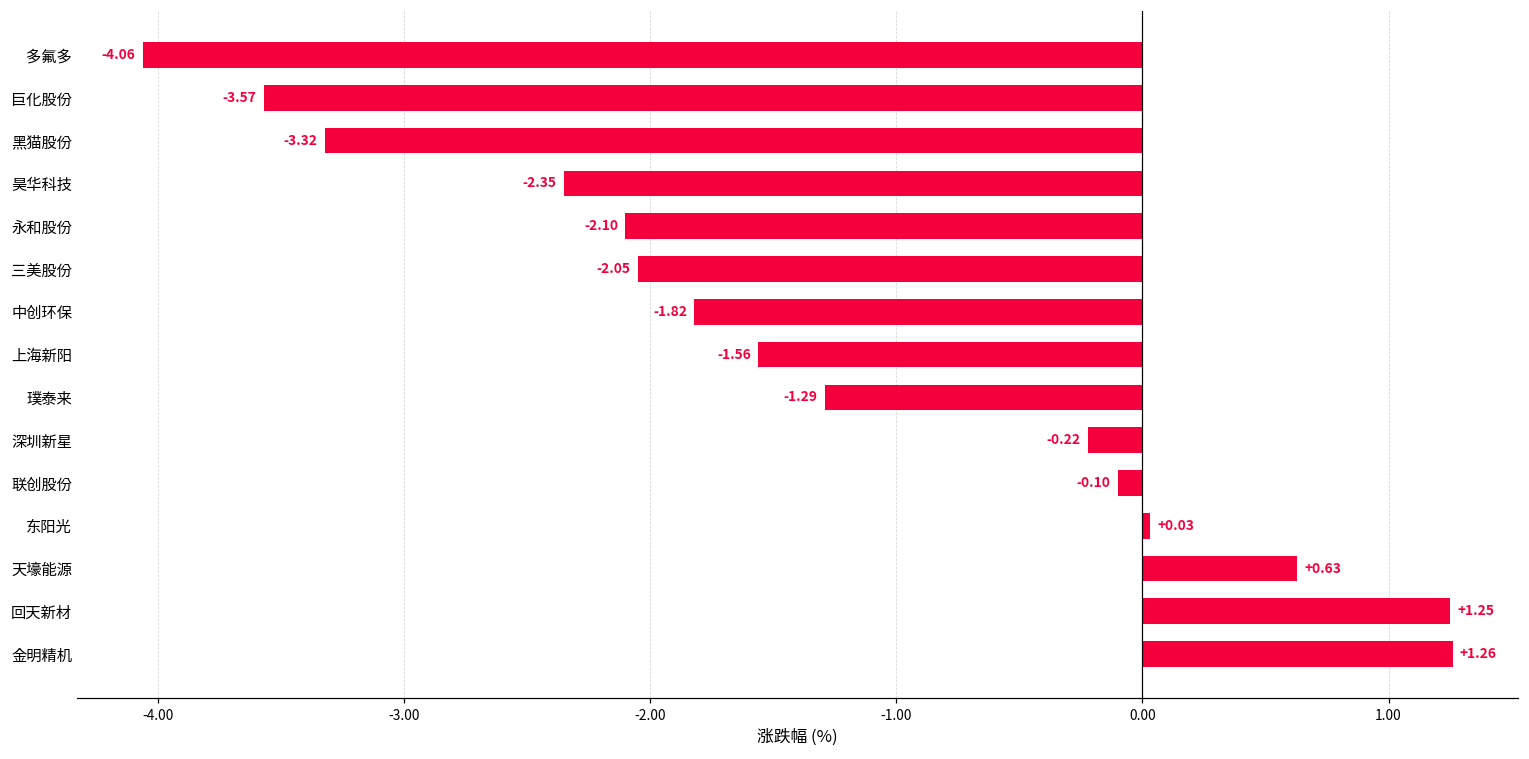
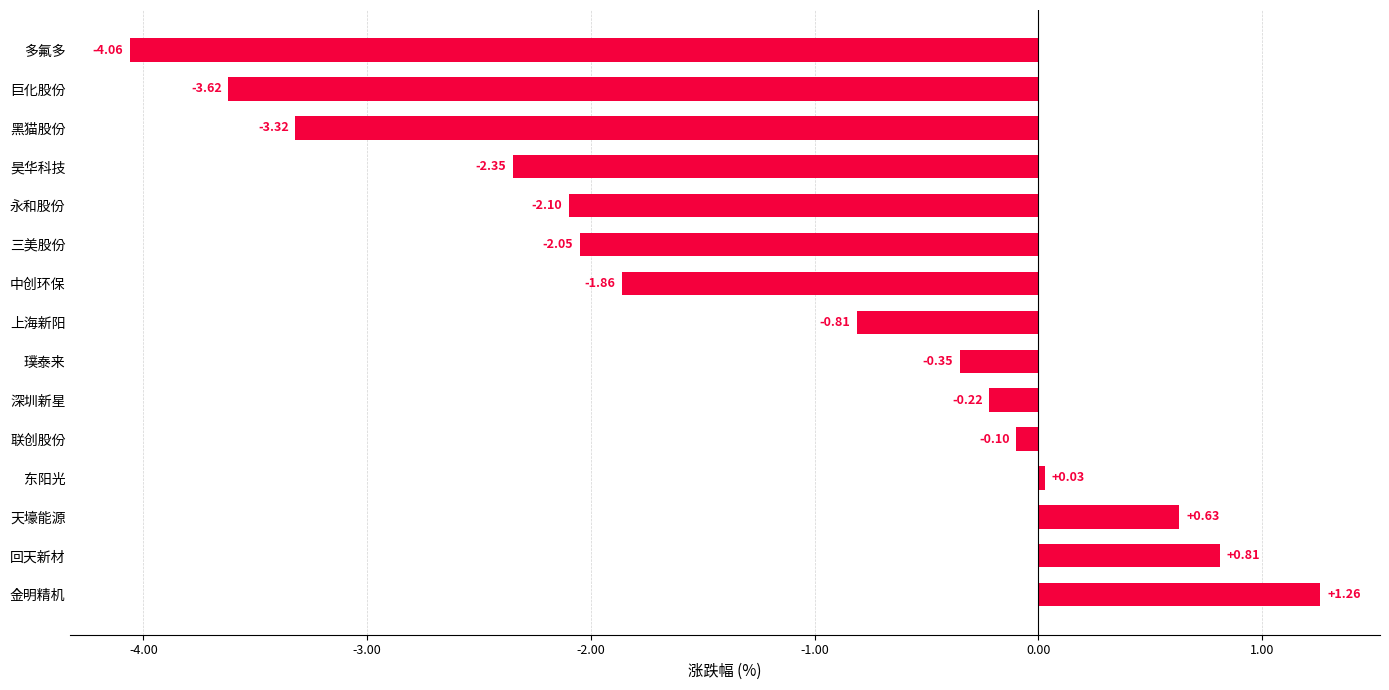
巨化股份: -3.57 -> -3.62
中创环保: -1.82 -> -1.86
上海新阳: -1.56 -> -0.81
璞泰来: -1.29 -> -0.35
回天新材: +1.25 -> +0.81
